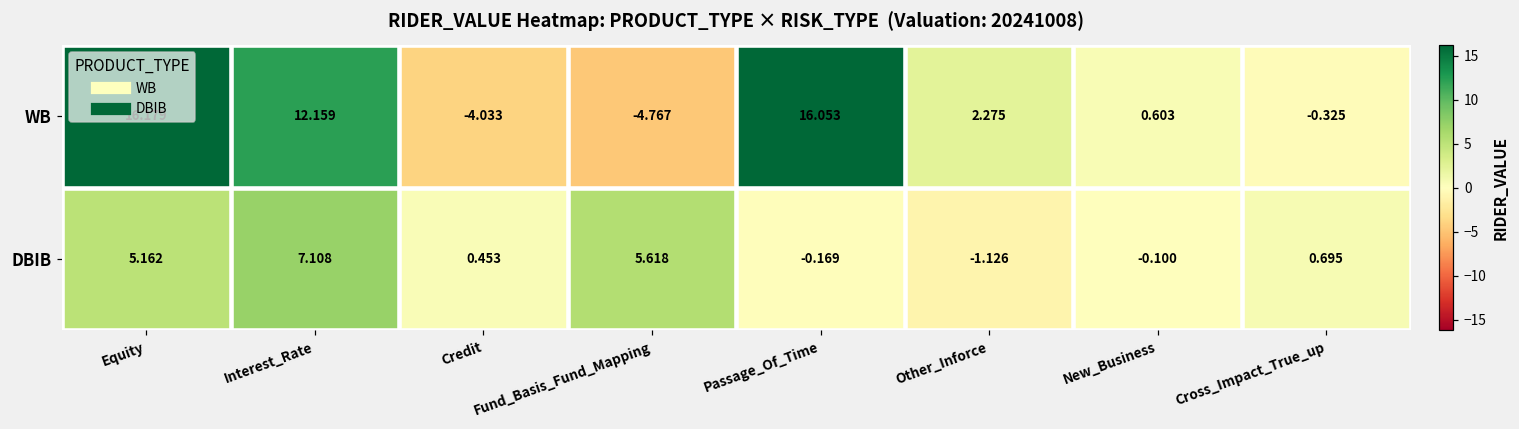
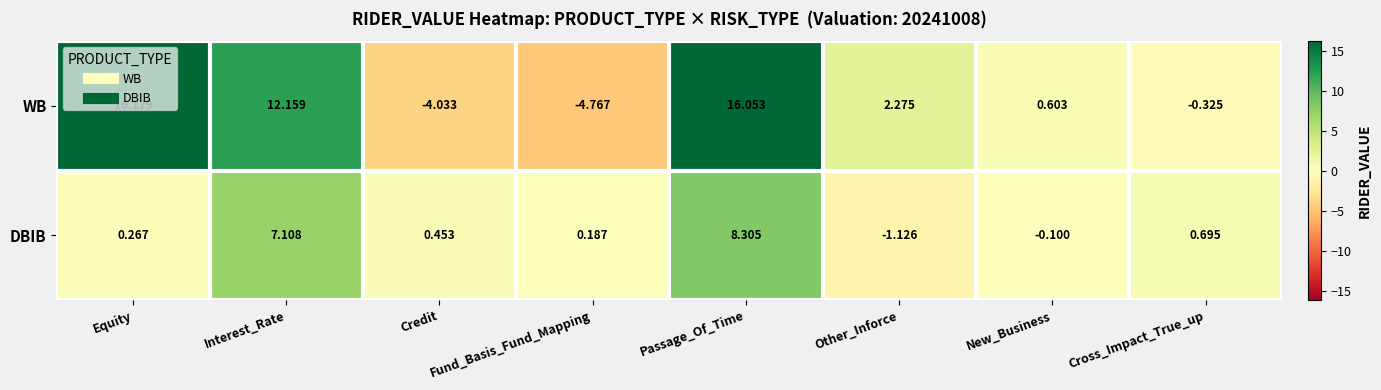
DBIB, Equity: 5.162 -> 0.267
DBIB, Fund_Basis_Fund_Mapping: 5.618 -> 0.187
DBIB, Passage_Of_Time: -0.169 -> 8.305
